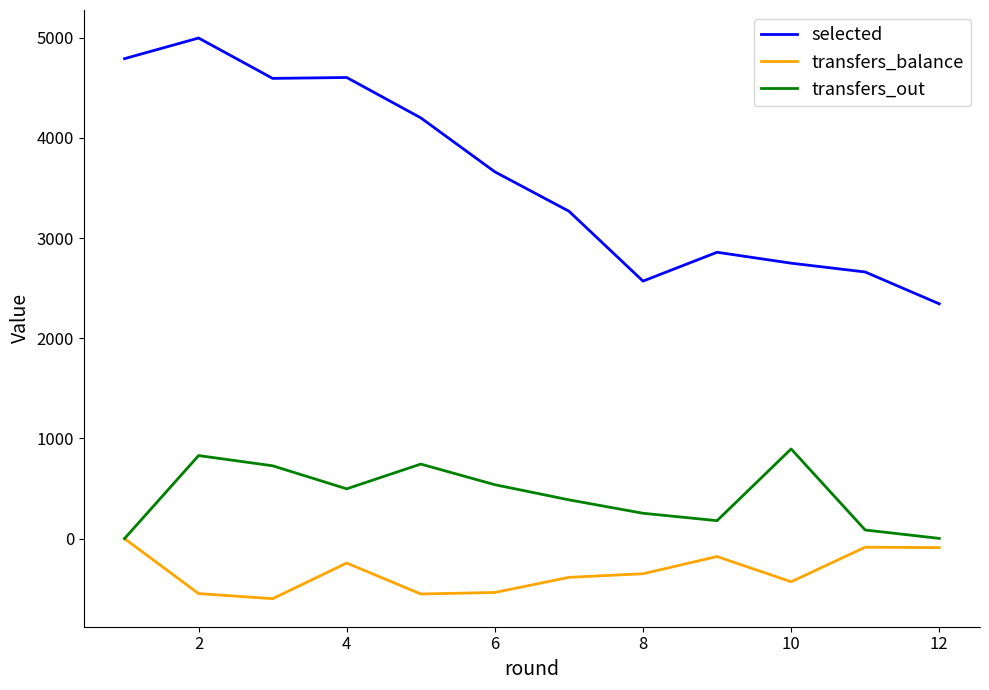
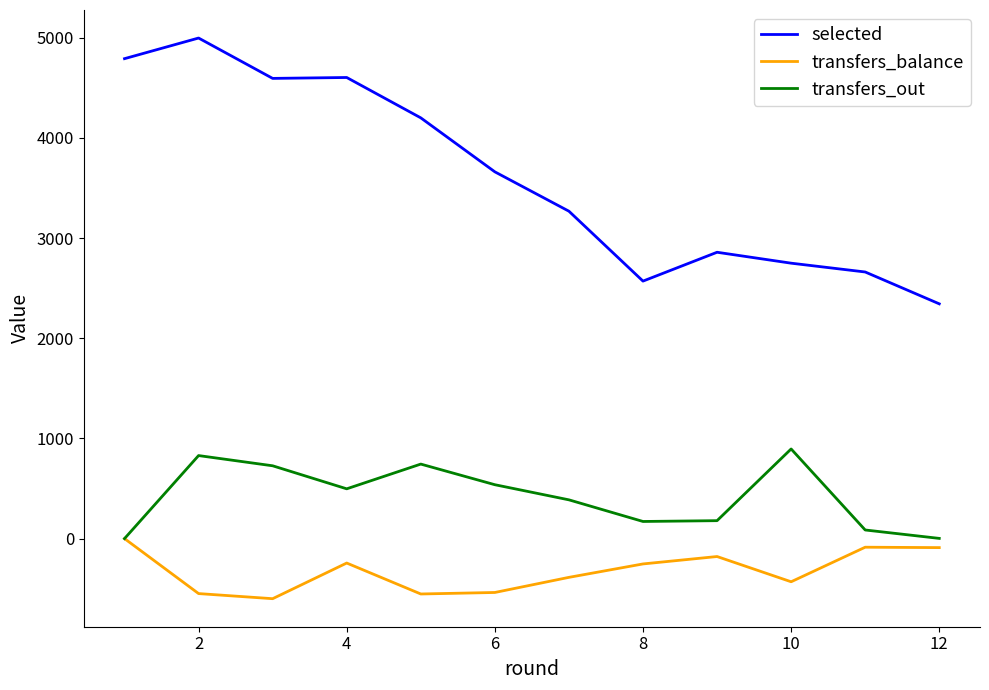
transfers_balance, 8: -350 -> -250
transfers_out, 8: 250 -> 170
